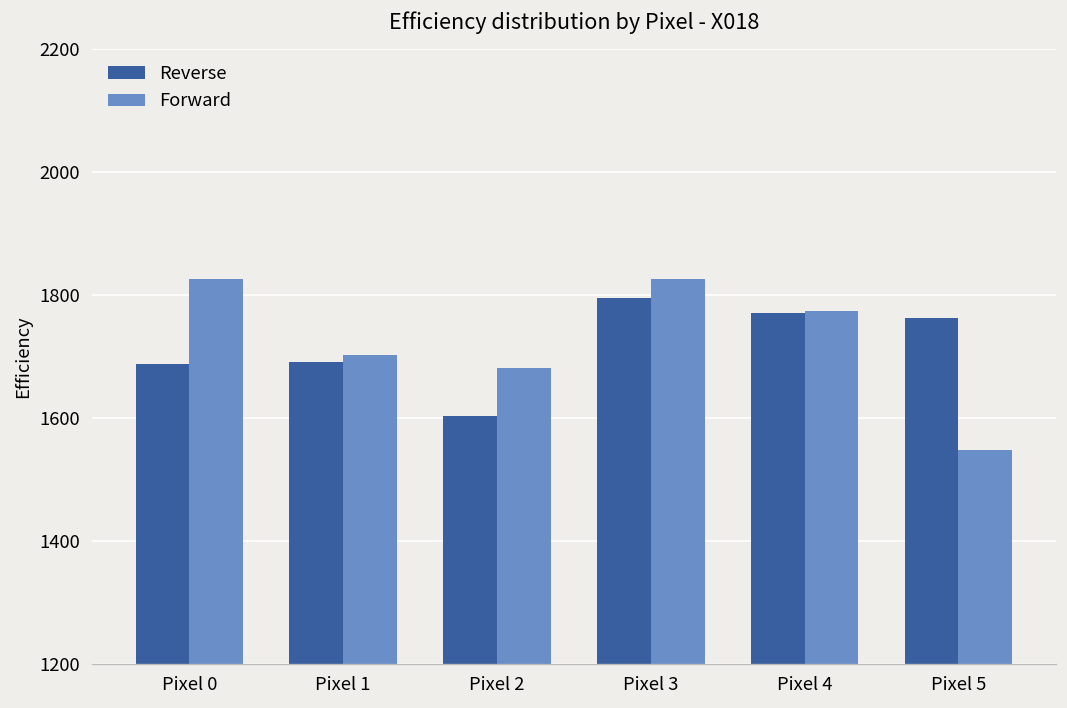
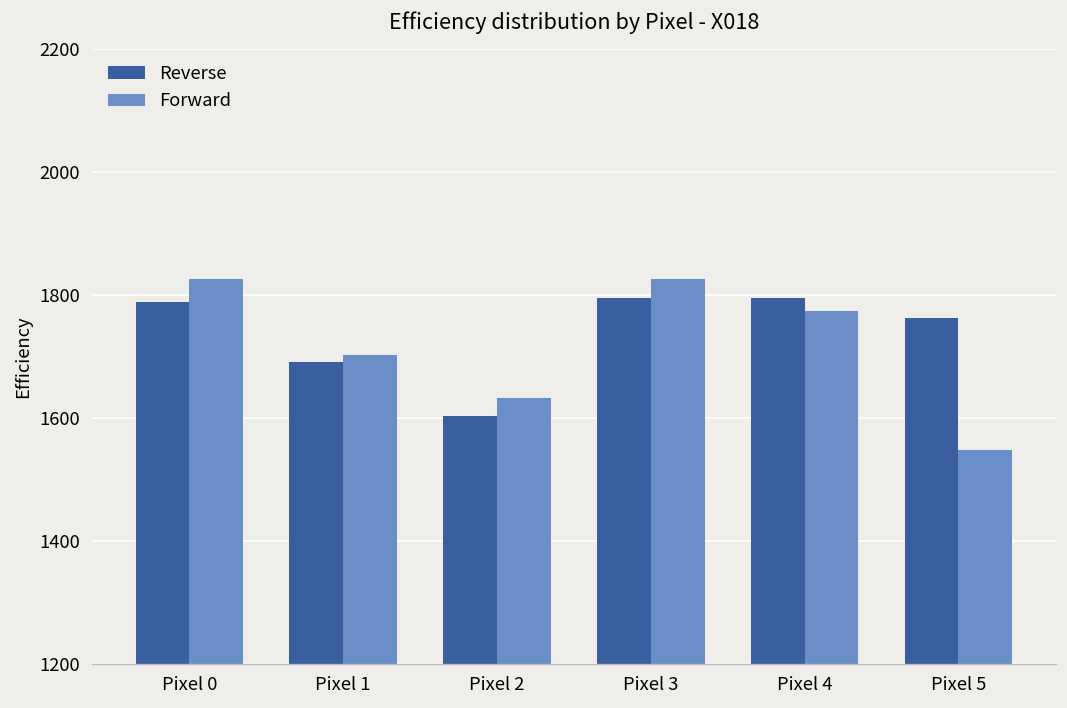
Reverse, Pixel 0: 1690 -> 1790
Forward, Pixel 2: 1680 -> 1630
Reverse, Pixel 4: 1770 -> 1800
